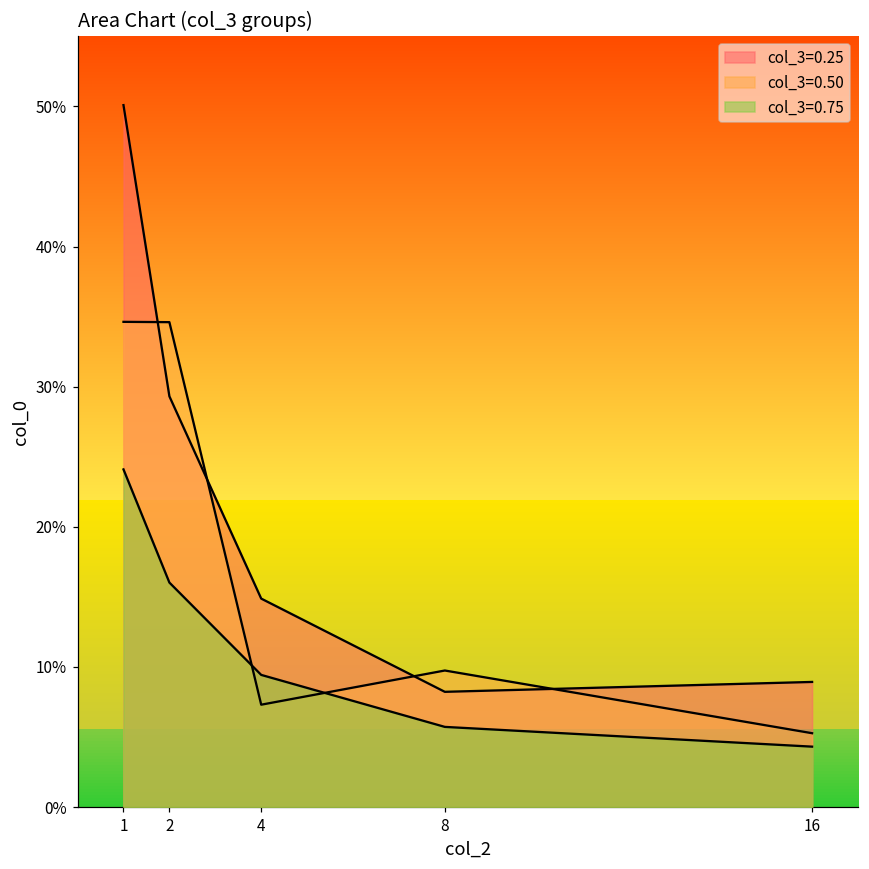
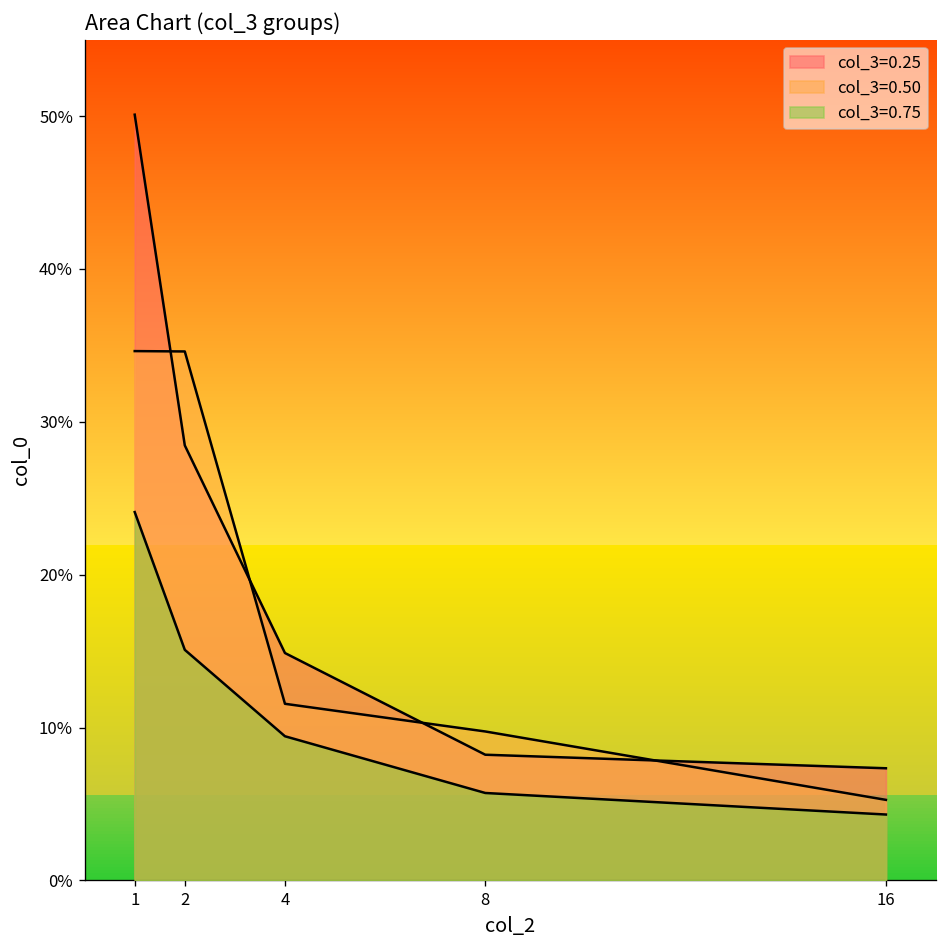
col_3=0.25, 2: 29.3% -> 28.5%
col_3=0.75, 2: 16.0% -> 15.1%
col_3=0.50, 4: 7.3% -> 11.6%
col_3=0.25, 16: 8.9% -> 7.3%
